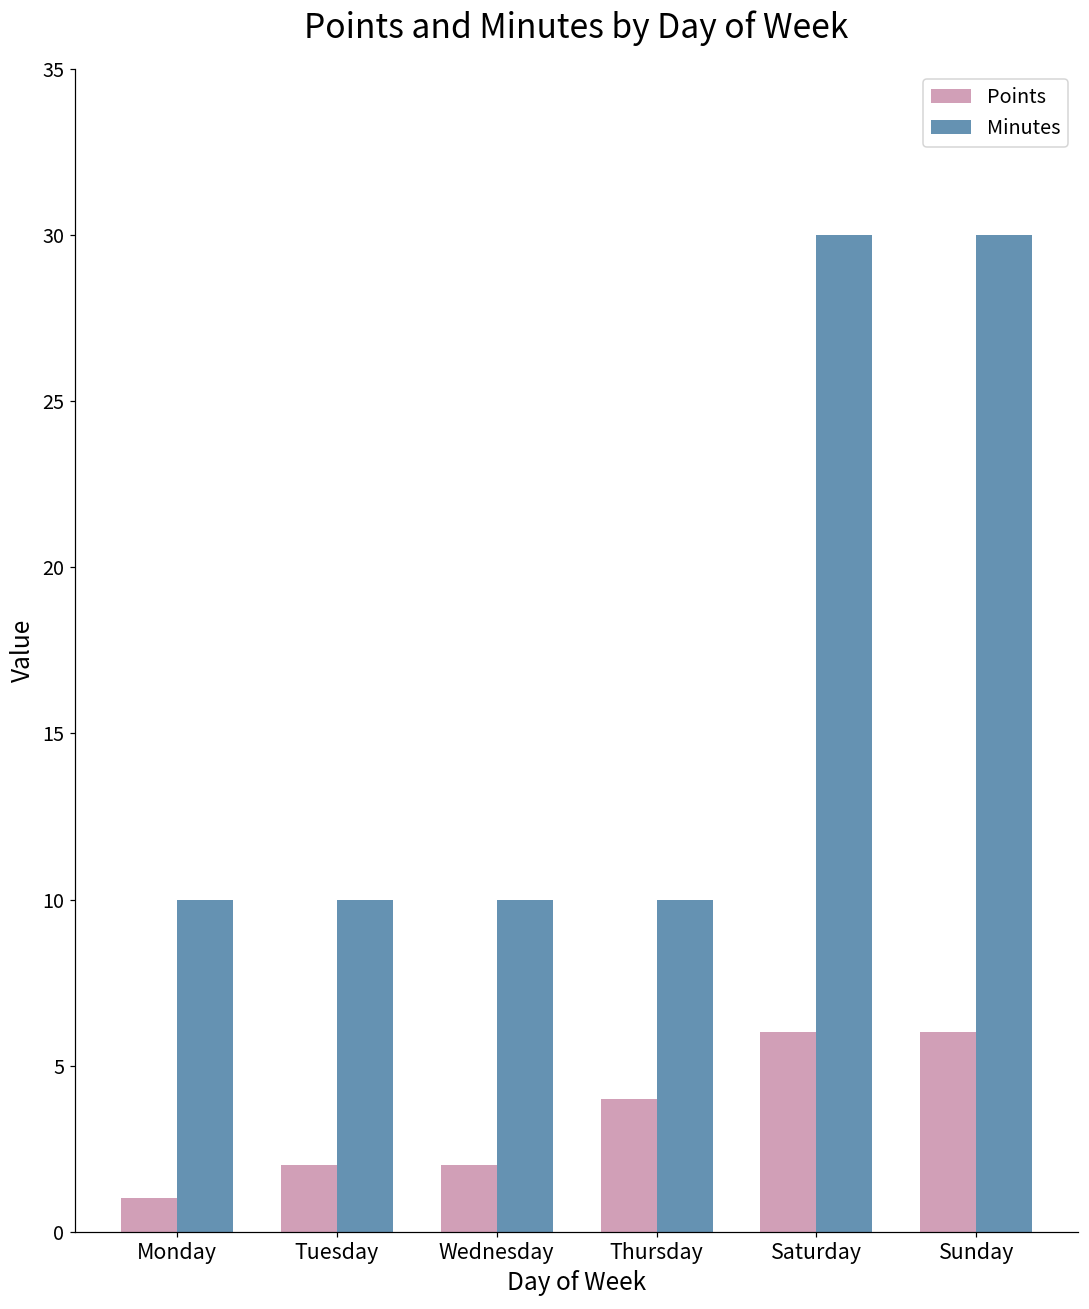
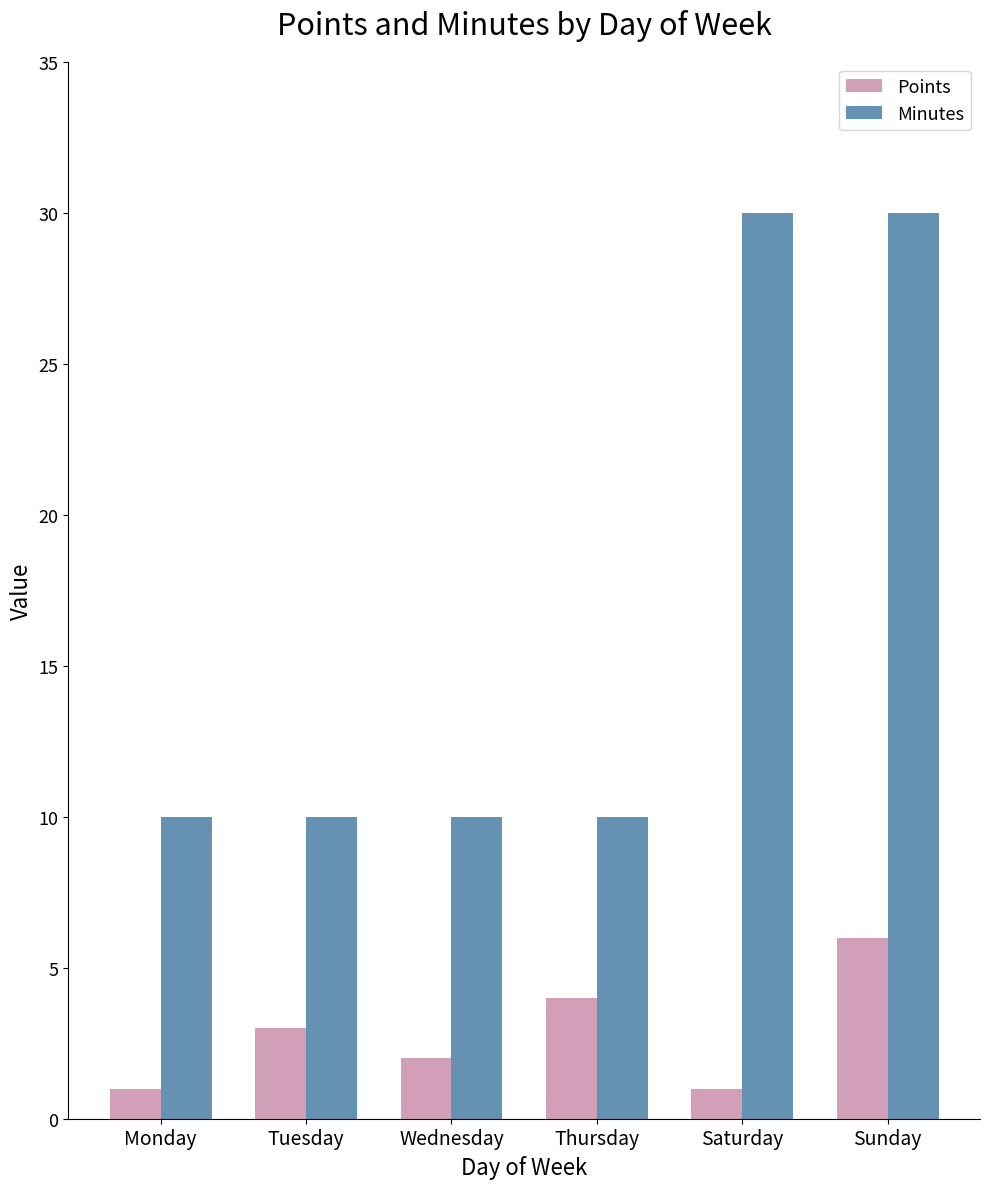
Points, Tuesday: 2 -> 3
Points, Saturday: 6 -> 1
